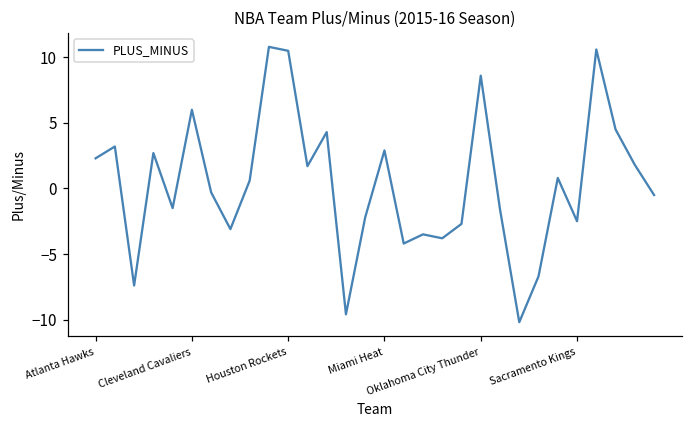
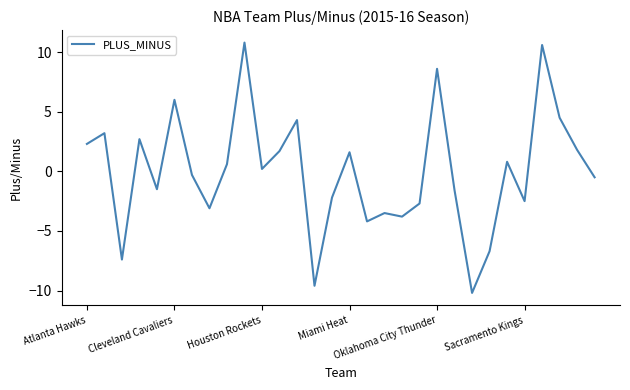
Houston Rockets: 10.5 -> 0.2
Miami Heat: 2.9 -> 1.6
